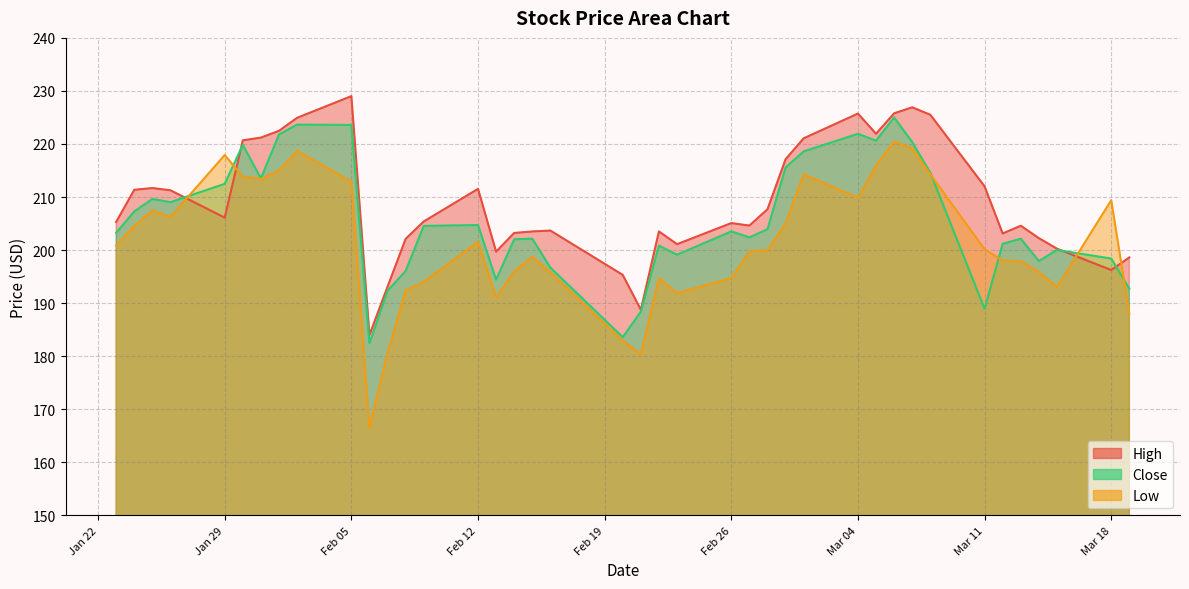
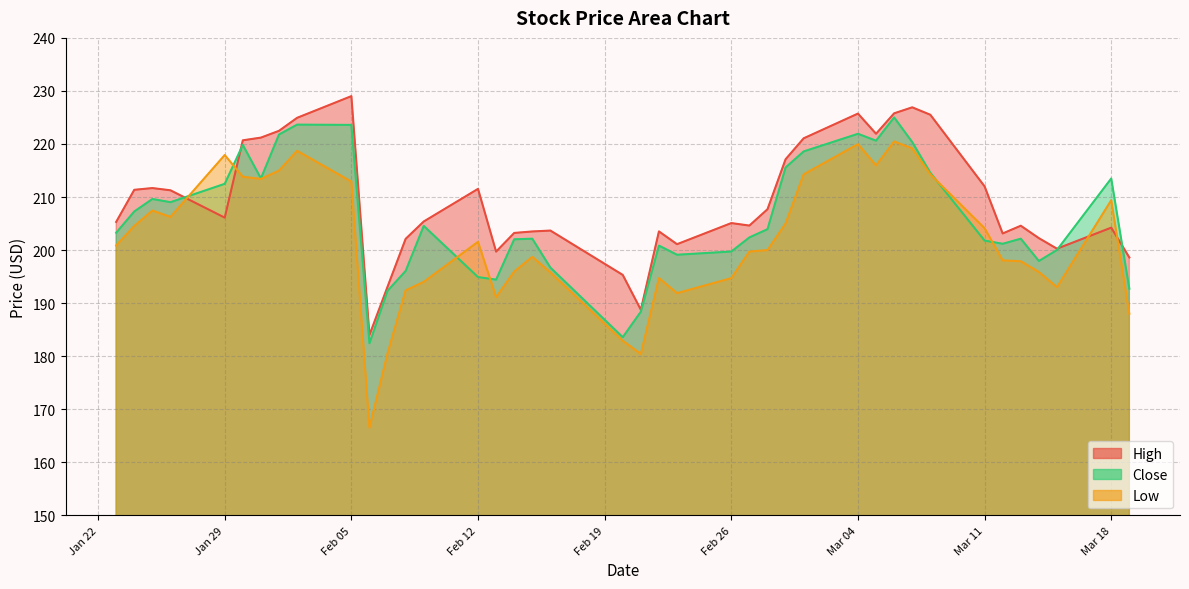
Close, Feb 12: 205 -> 195
Close, Feb 26: 204 -> 200
Low, Mar 04: 210 -> 220
Close, Mar 11: 189 -> 202
Low, Mar 11: 200 -> 204
High, Mar 18: 196 -> 204
Close, Mar 18: 198 -> 214
